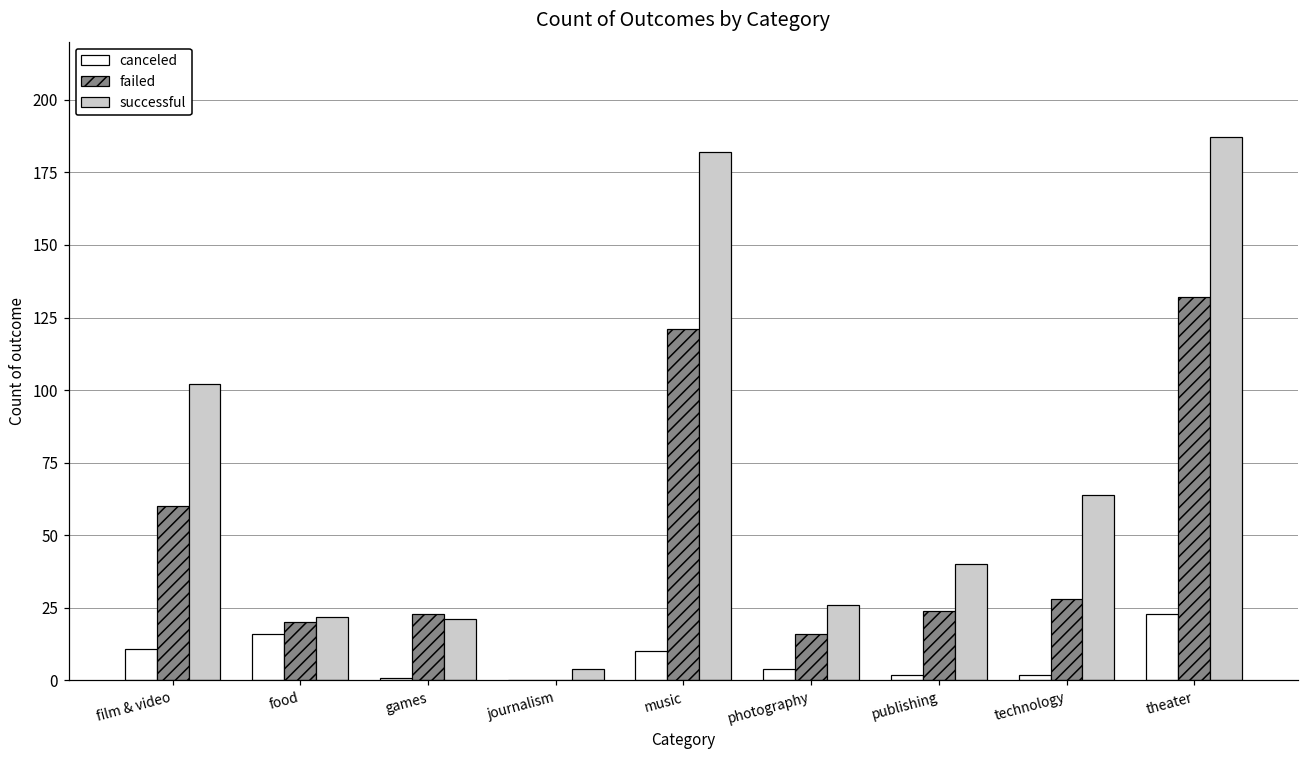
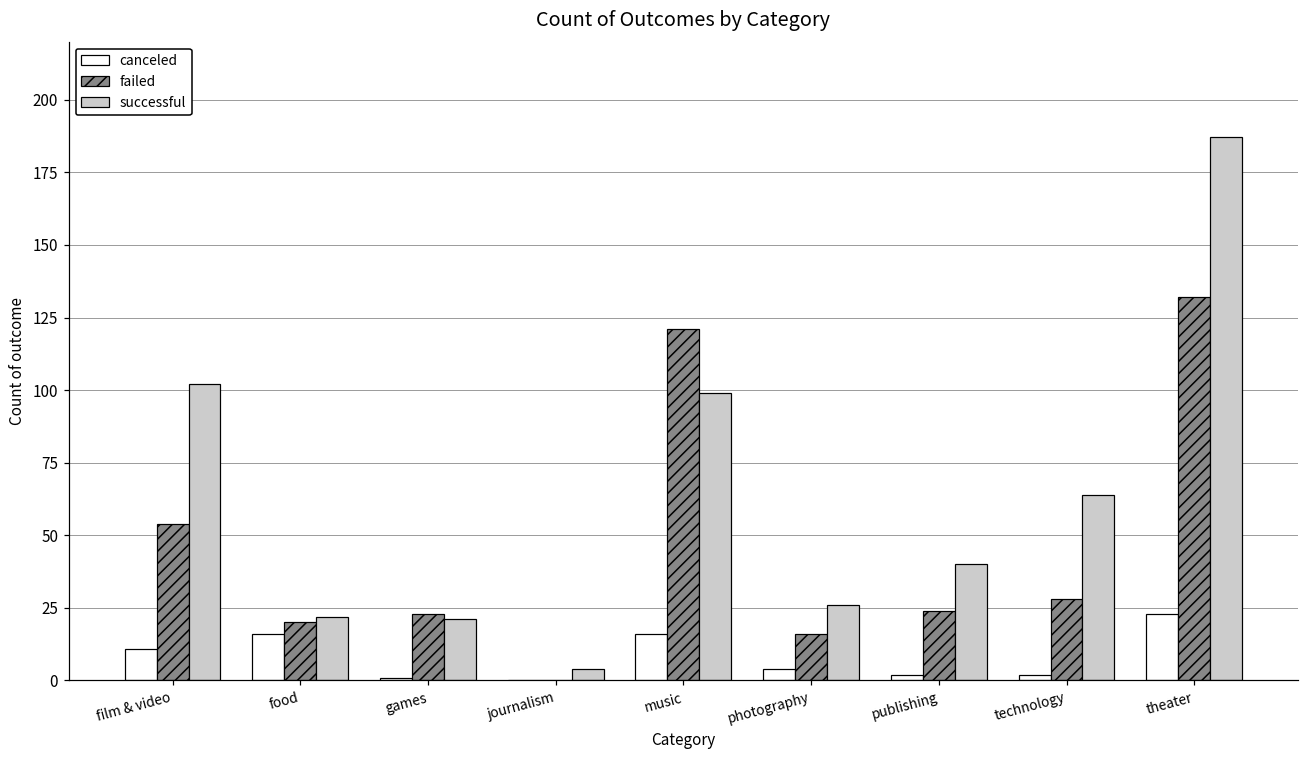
failed, film & video: 60 -> 54
canceled, music: 10 -> 16
successful, music: 182 -> 99
